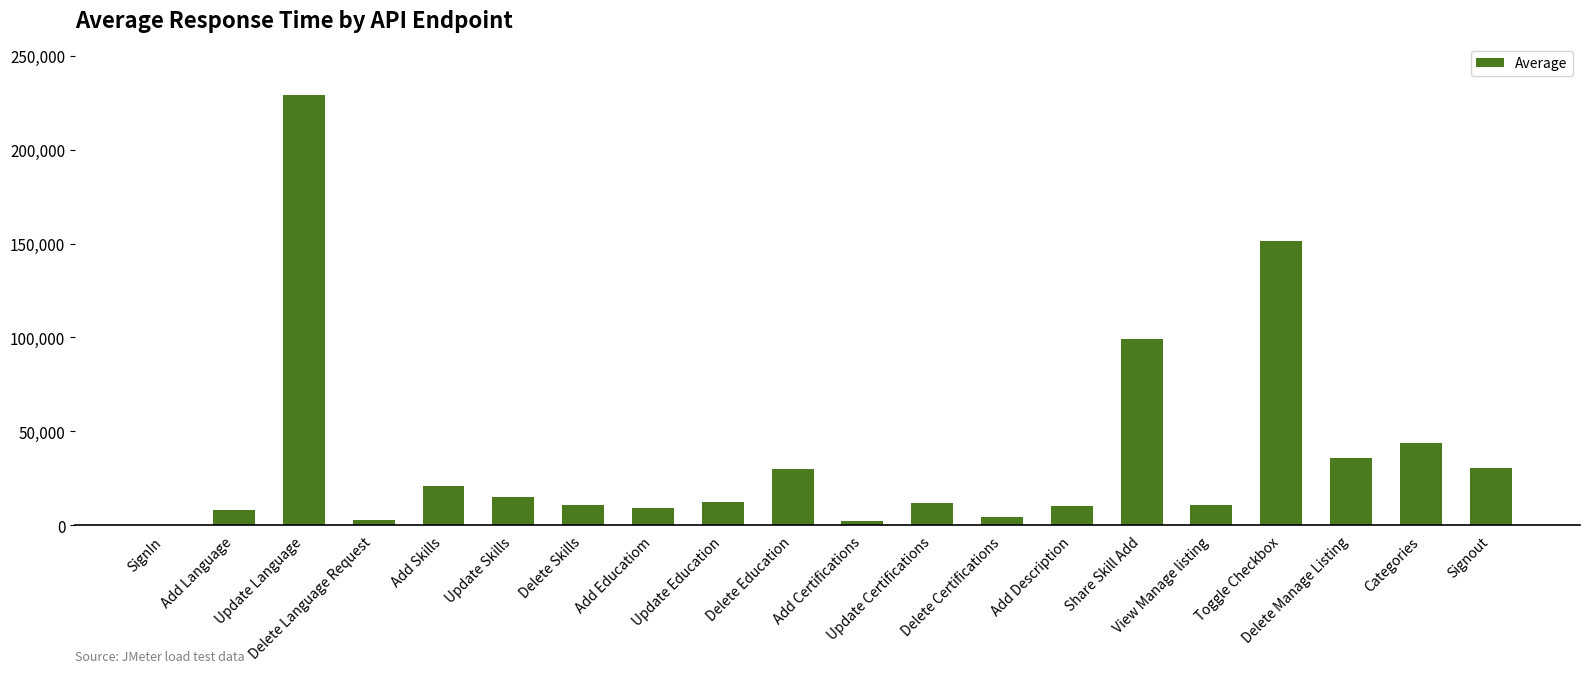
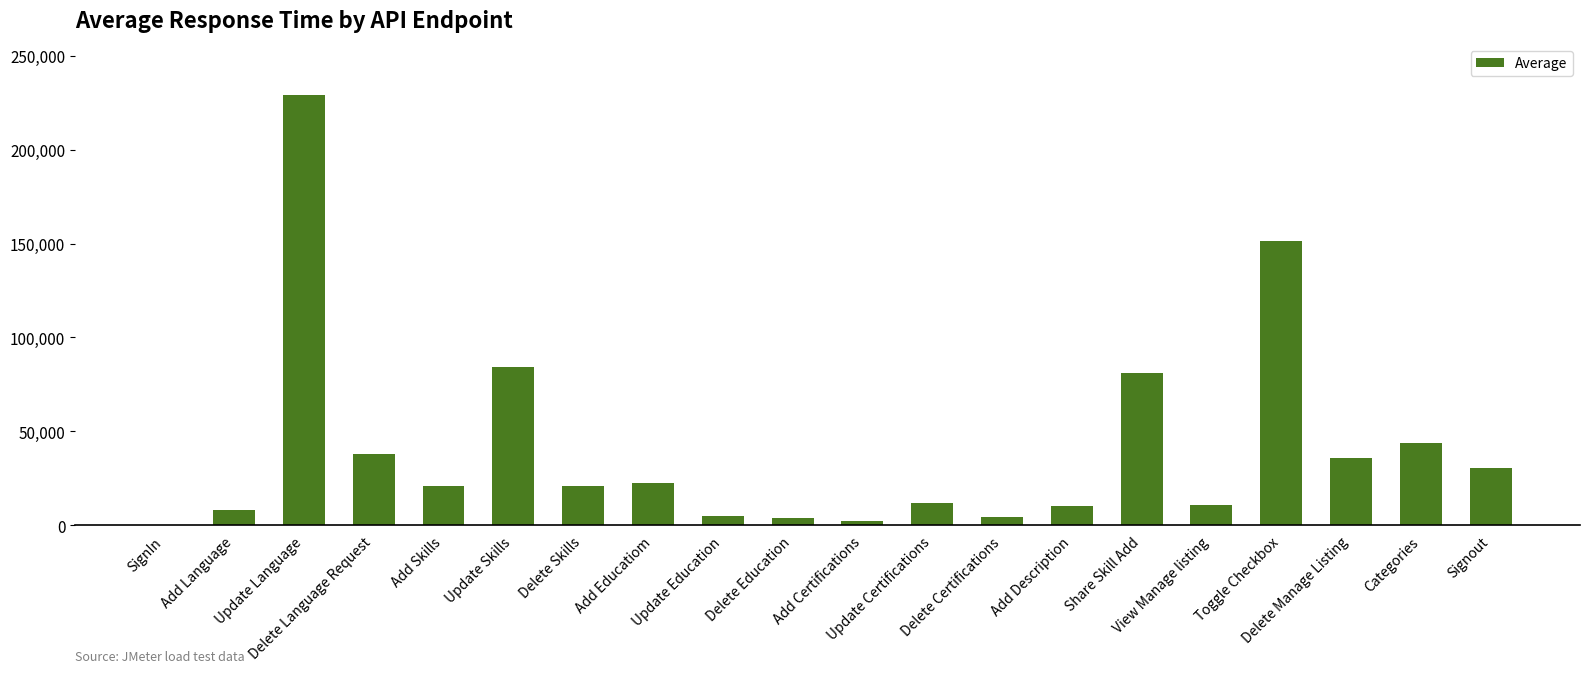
Delete Language Request: 3,000 -> 38,000
Update Skills: 15,000 -> 84,000
Delete Skills: 11,000 -> 21,000
Add Educatiom: 9,000 -> 22,000
Update Education: 12,000 -> 5,000
Delete Education: 30,000 -> 4,000
Share Skill Add: 99,000 -> 81,000
